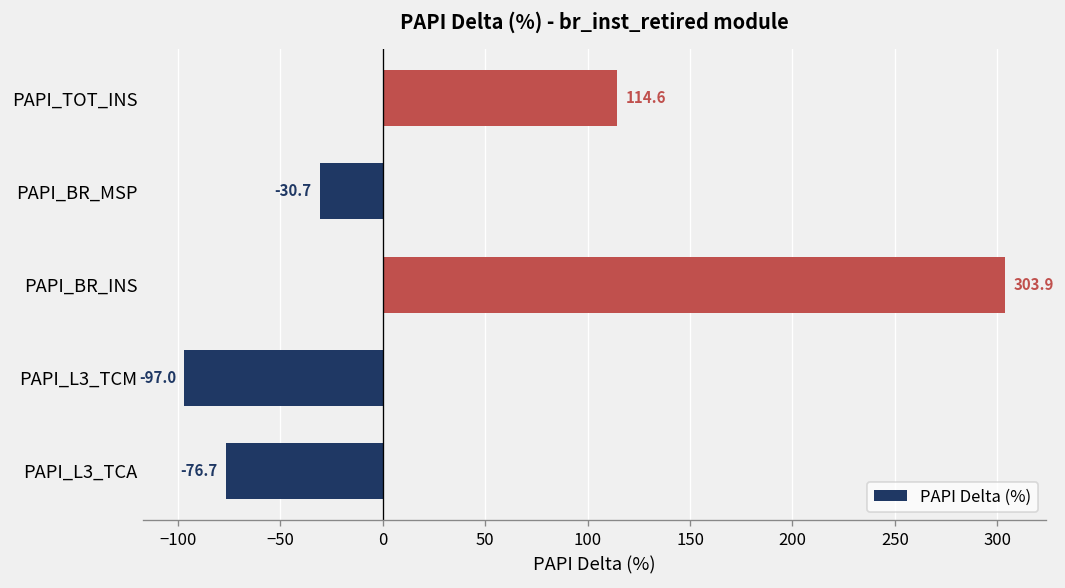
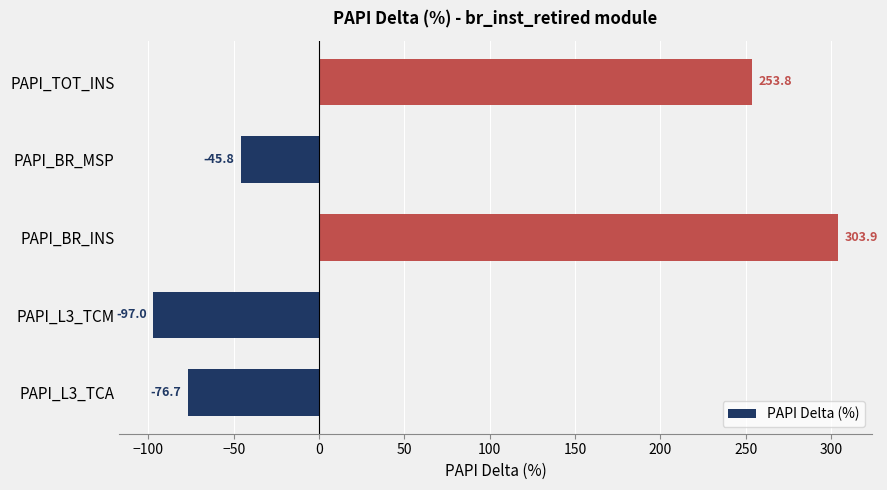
PAPI_TOT_INS: 114.6 -> 253.8
PAPI_BR_MSP: -30.7 -> -45.8
